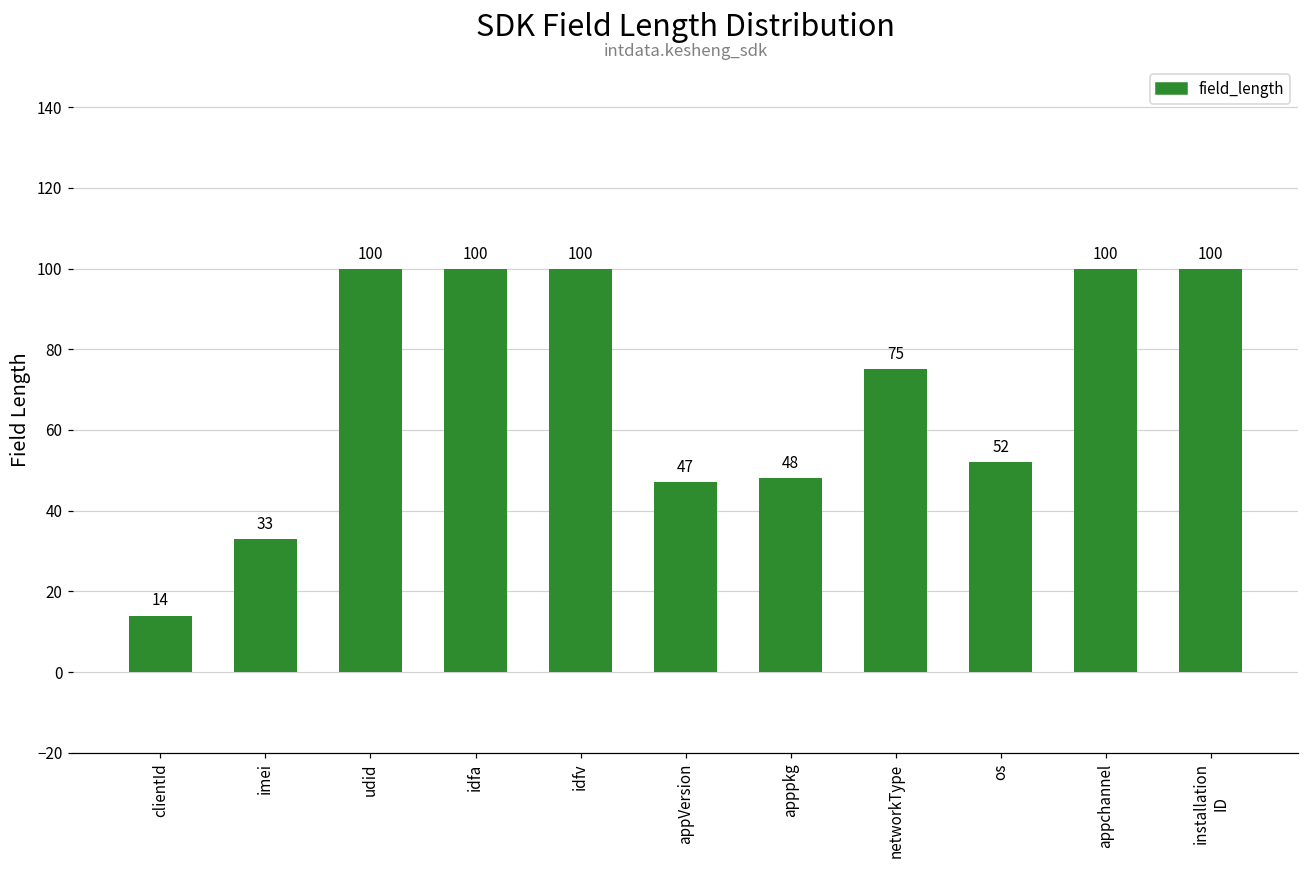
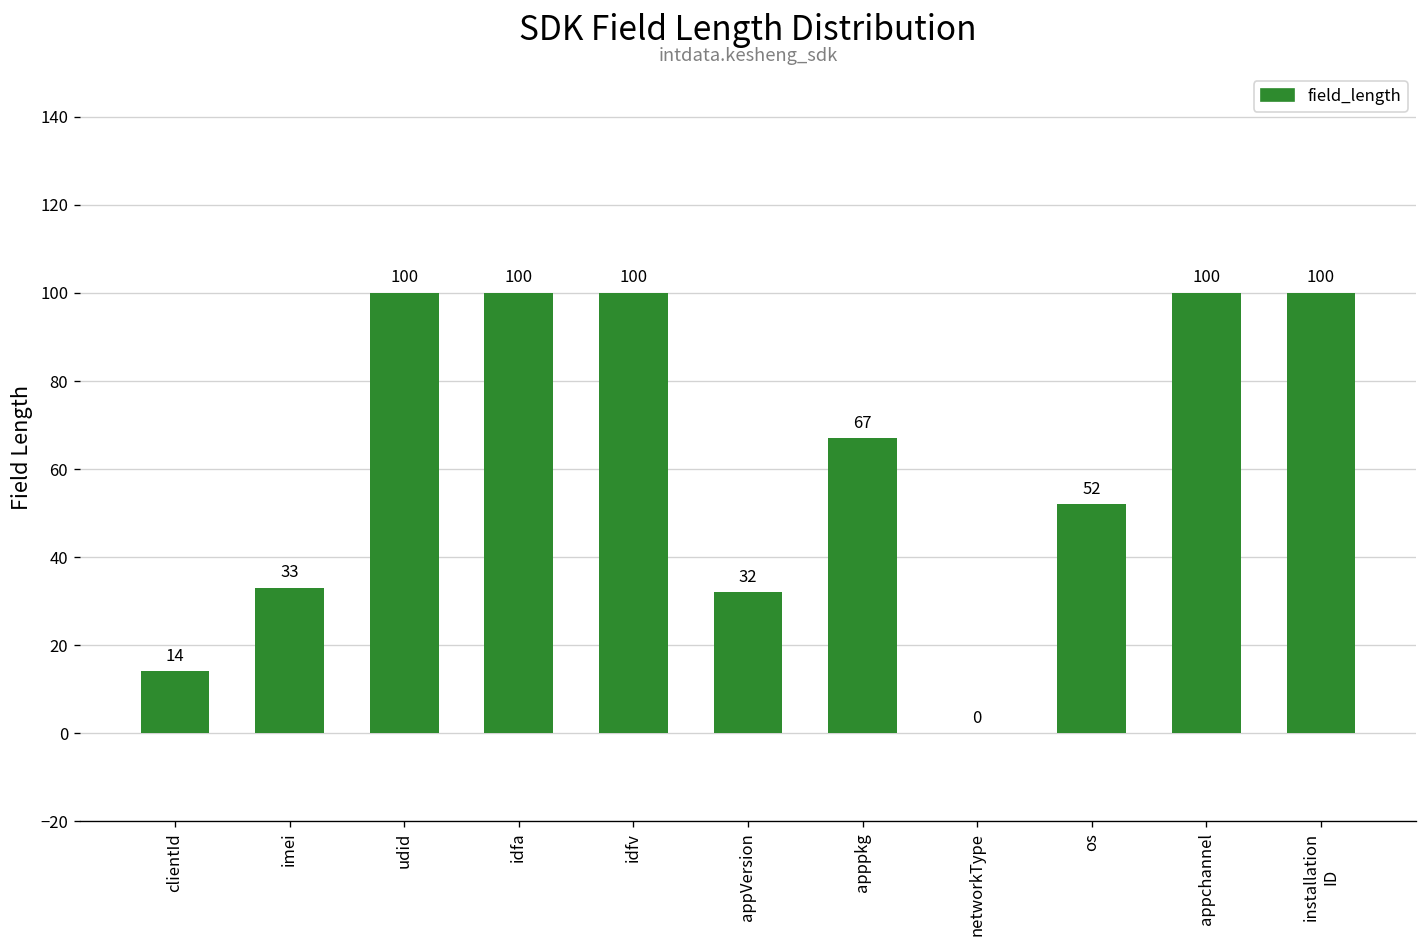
appVersion: 47 -> 32
apppkg: 48 -> 67
networkType: 75 -> 0
